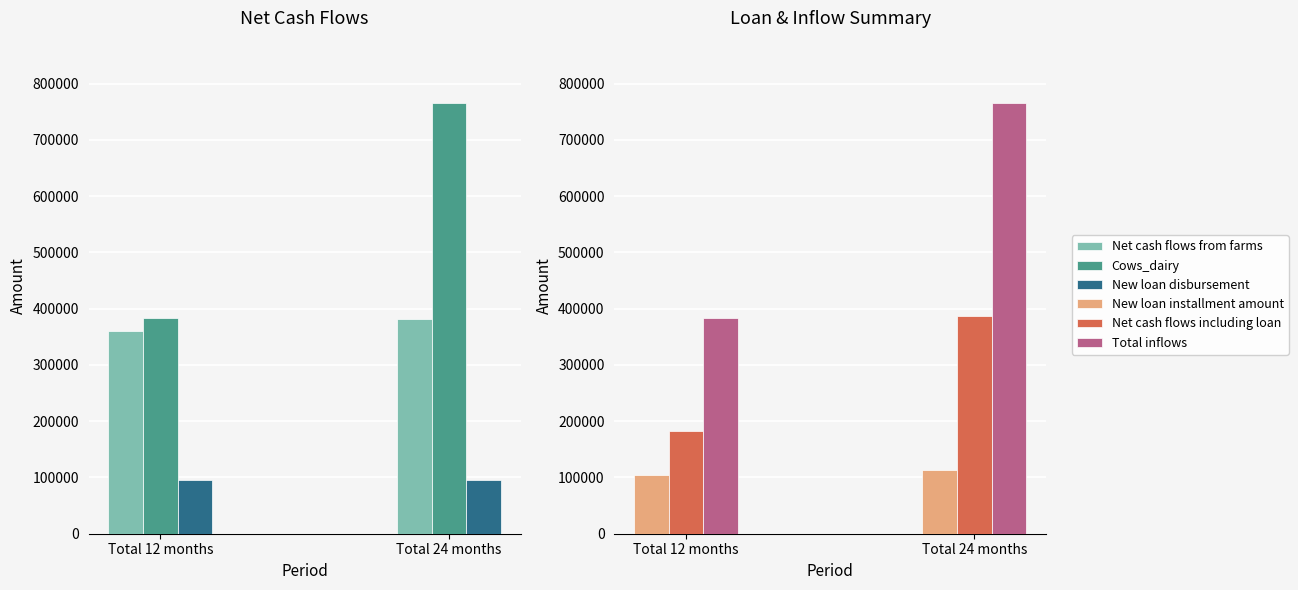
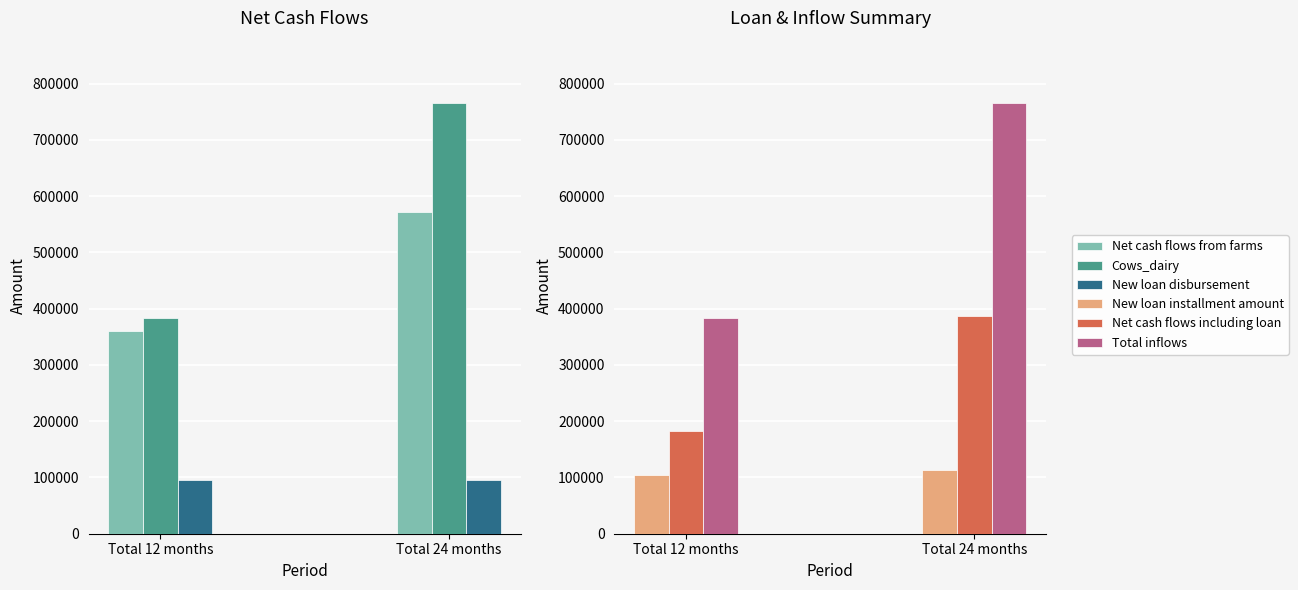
Net Cash Flows, Net cash flows from farms, Total 24 months: 380000 -> 570000
